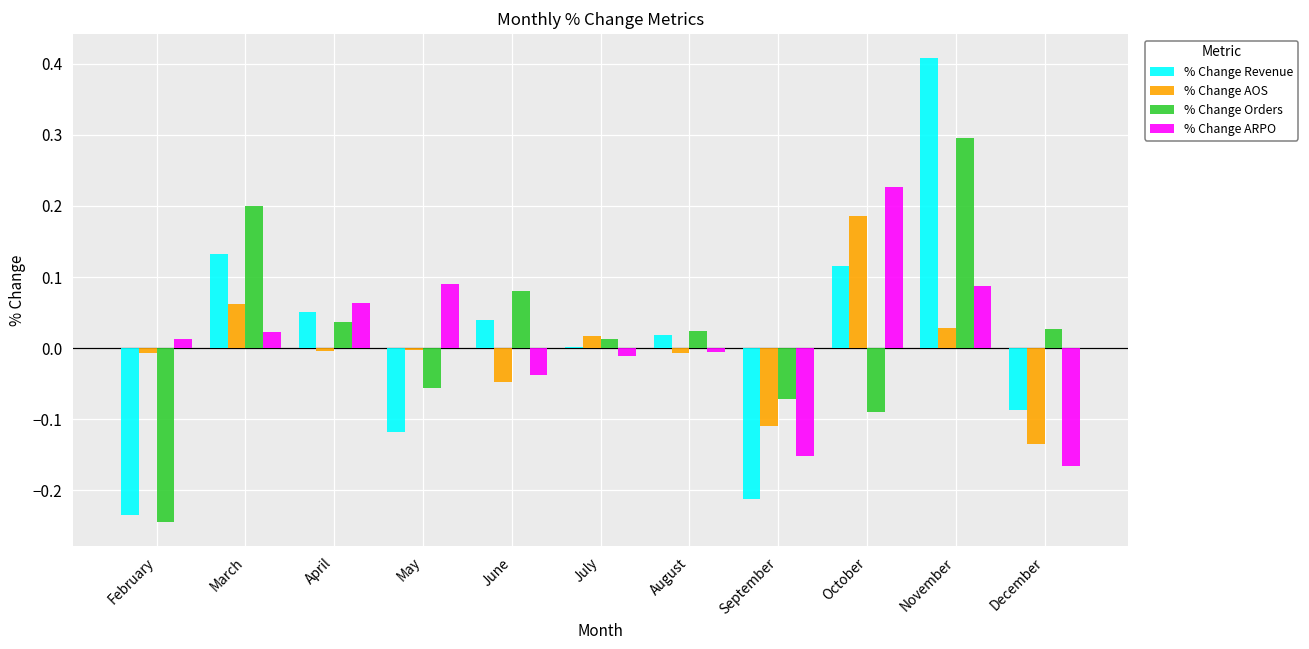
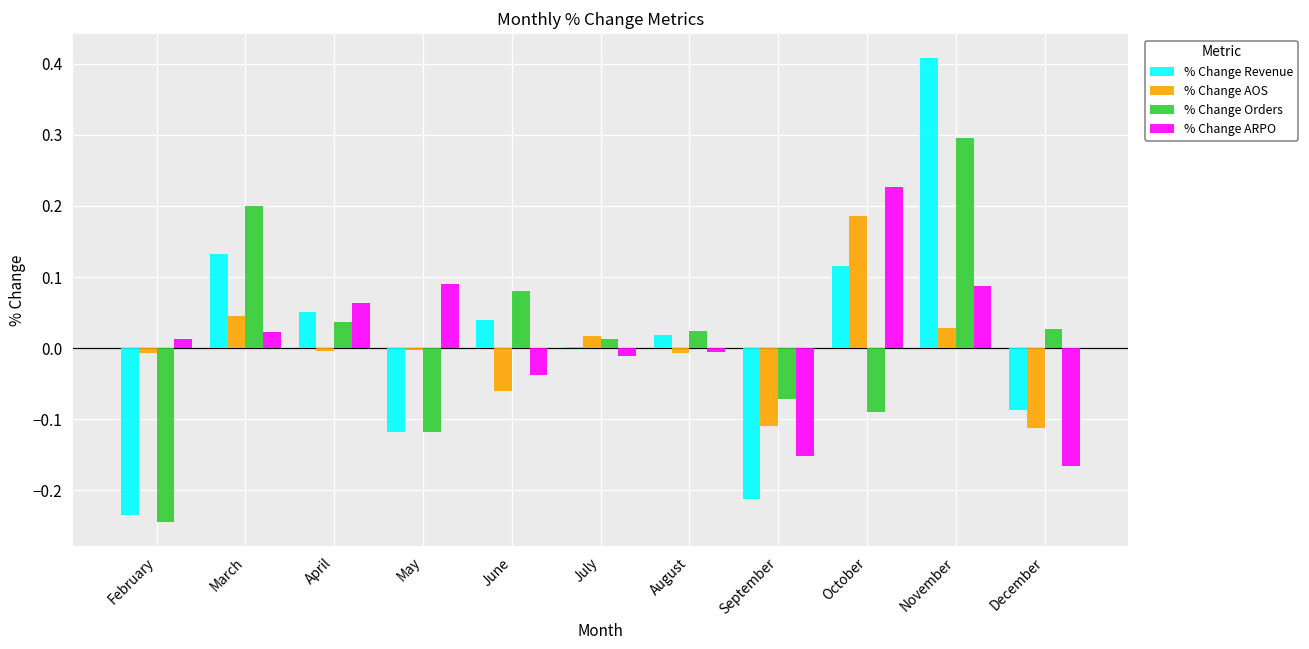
% Change AOS, March: 0.06 -> 0.04
% Change Orders, May: -0.06 -> -0.12
% Change AOS, June: -0.05 -> -0.06
% Change AOS, December: -0.13 -> -0.11
